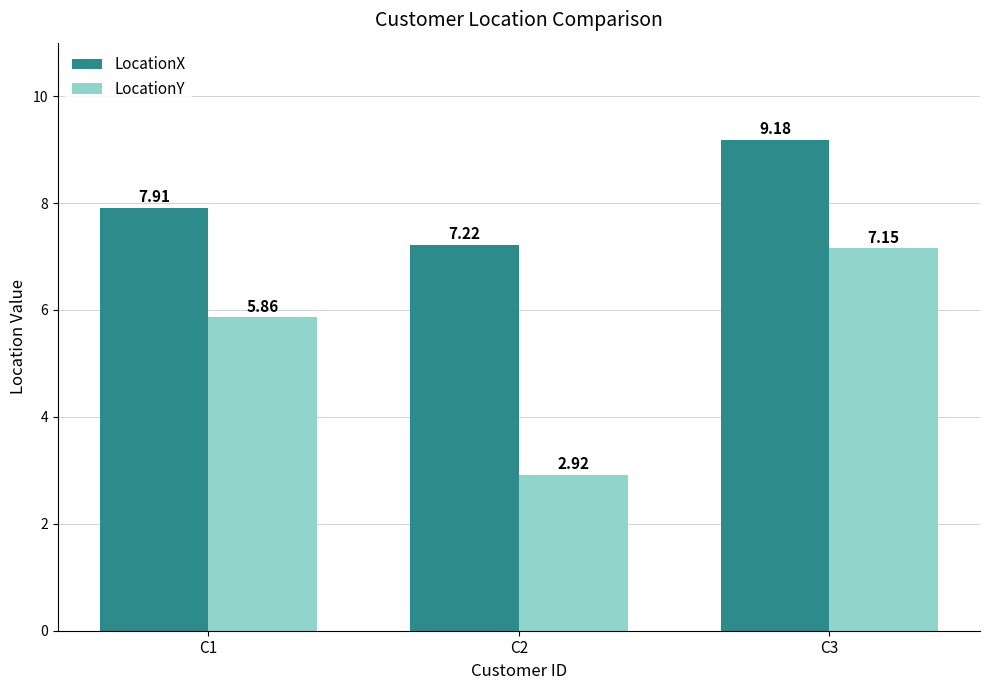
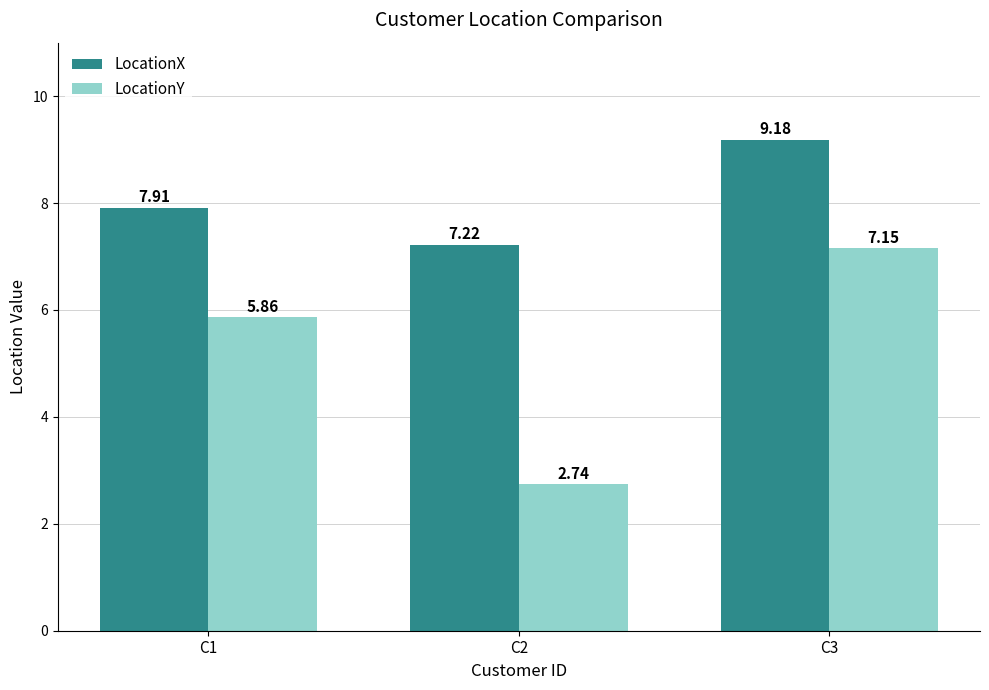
LocationY, C2: 2.92 -> 2.74
